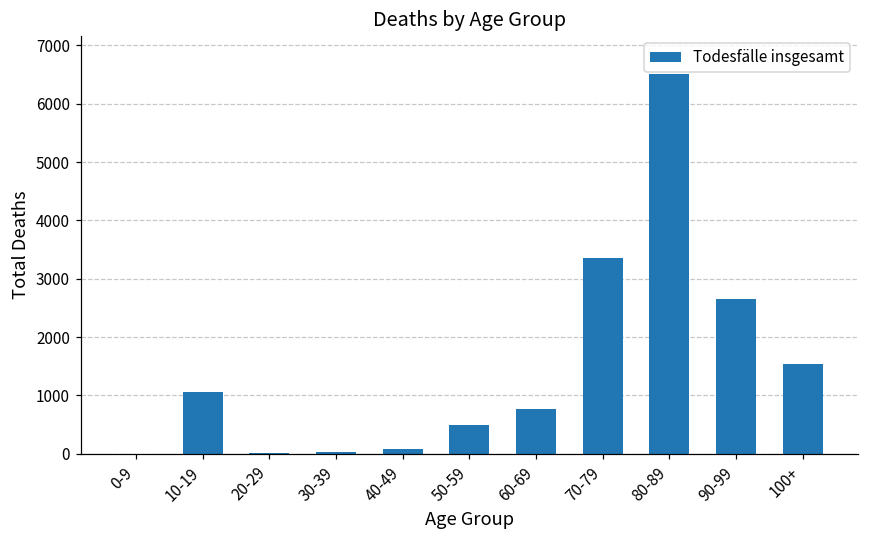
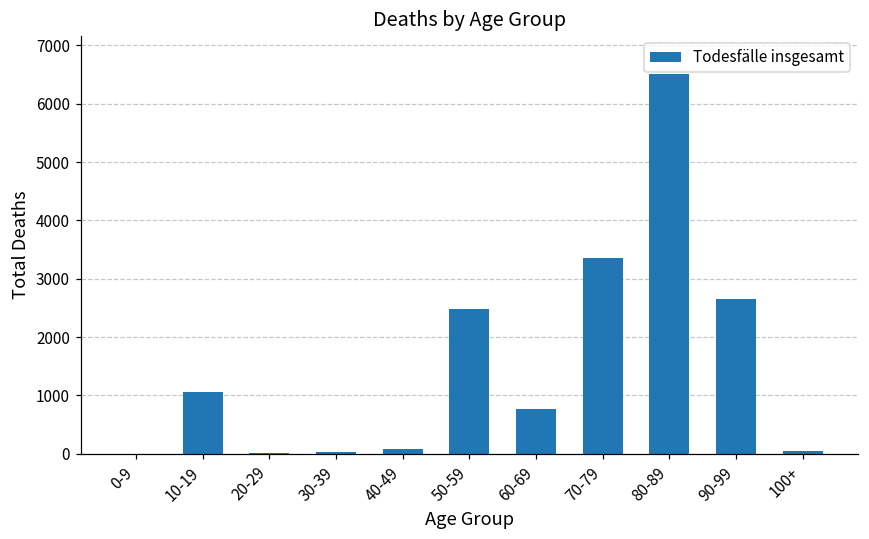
50-59: 500 -> 2500
100+: 1500 -> 0
